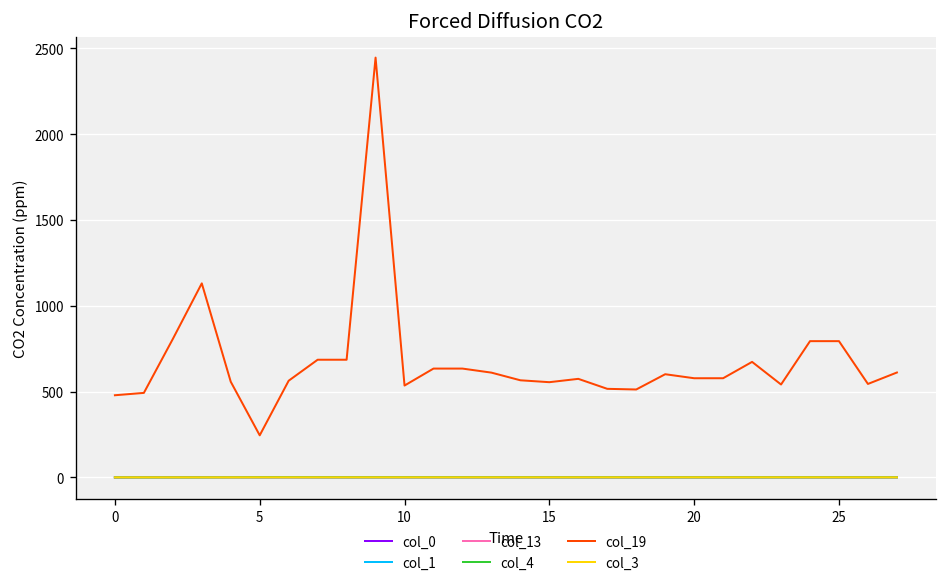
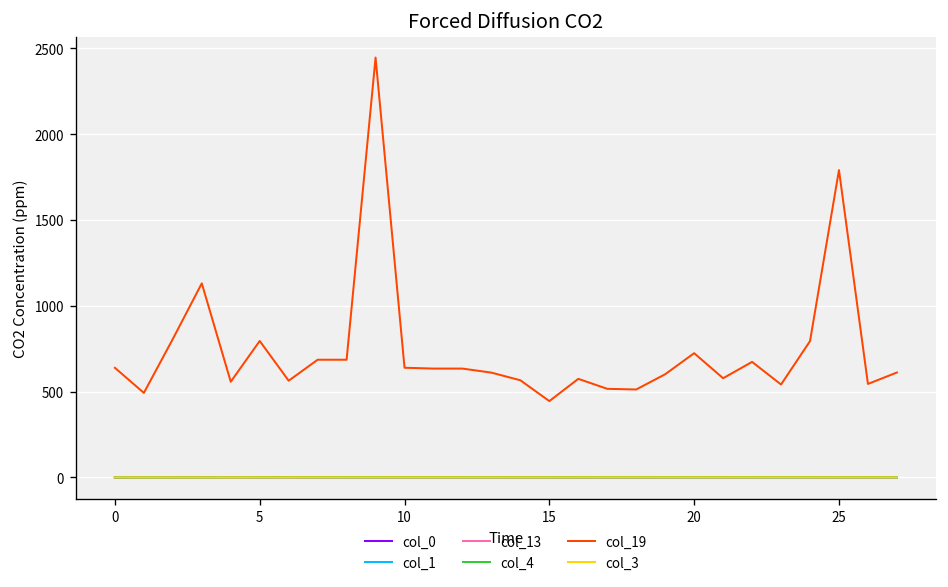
col_19, 0: 480 -> 640
col_19, 5: 240 -> 790
col_19, 10: 540 -> 640
col_19, 15: 550 -> 440
col_19, 20: 580 -> 720
col_19, 25: 790 -> 1790
